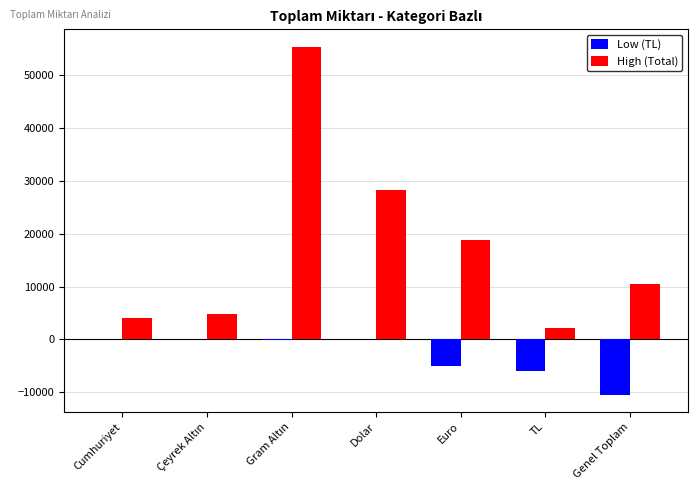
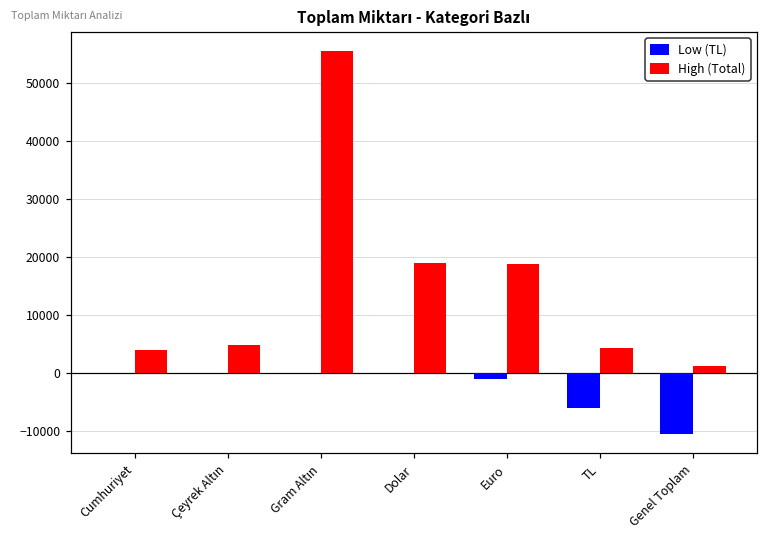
High (Total), Dolar: 28000 -> 19000
Low (TL), Euro: -5000 -> -1000
High (Total), TL: 2000 -> 4000
High (Total), Genel Toplam: 10000 -> 1000
